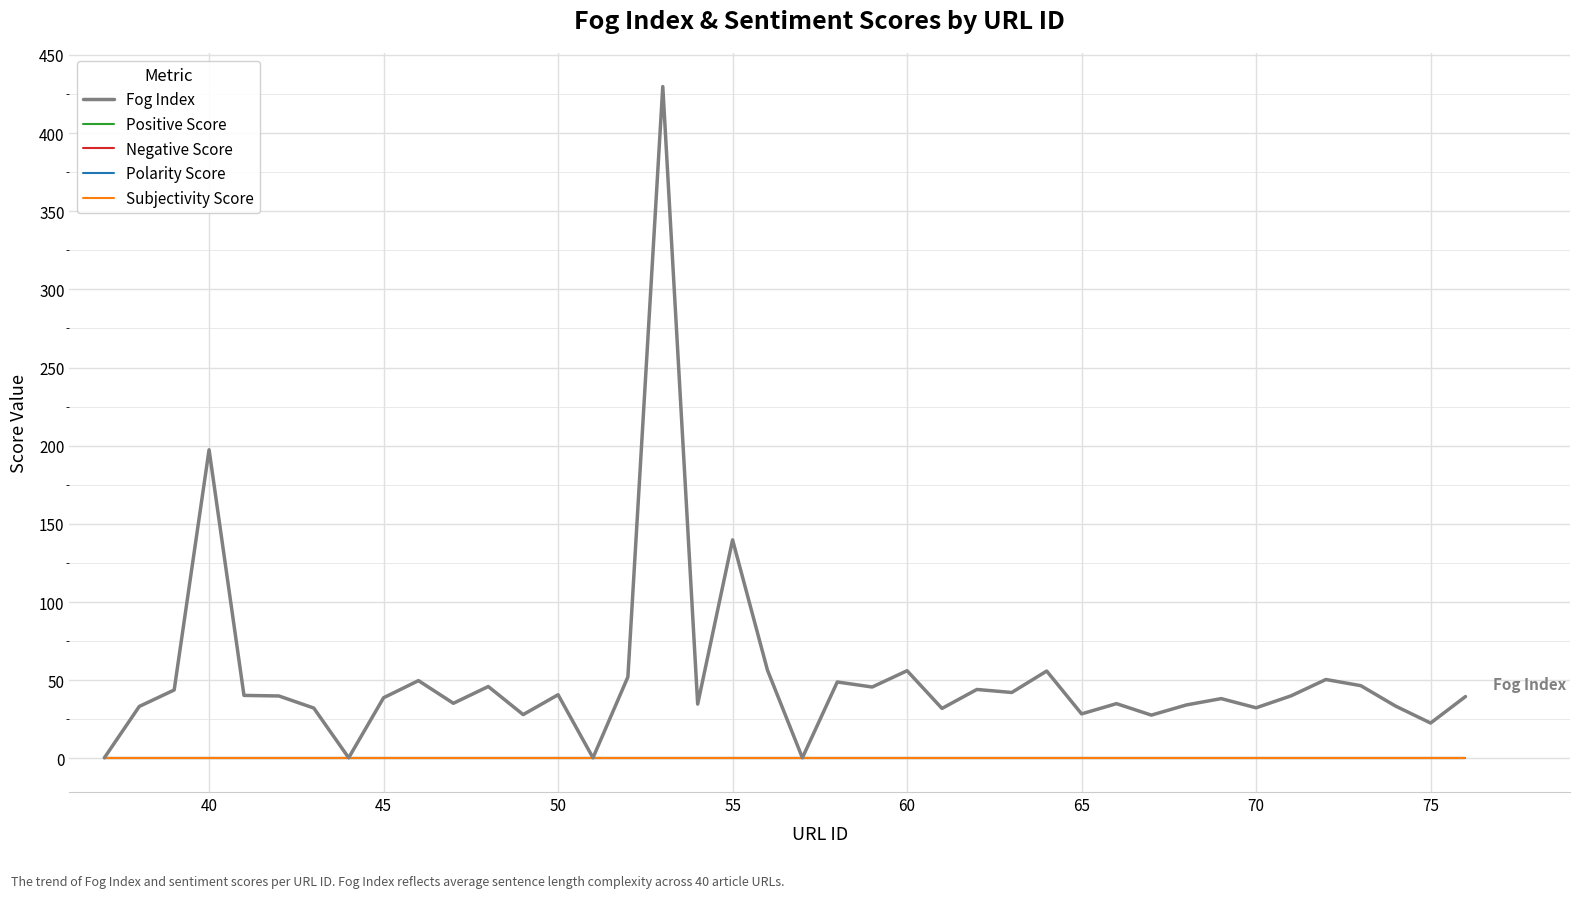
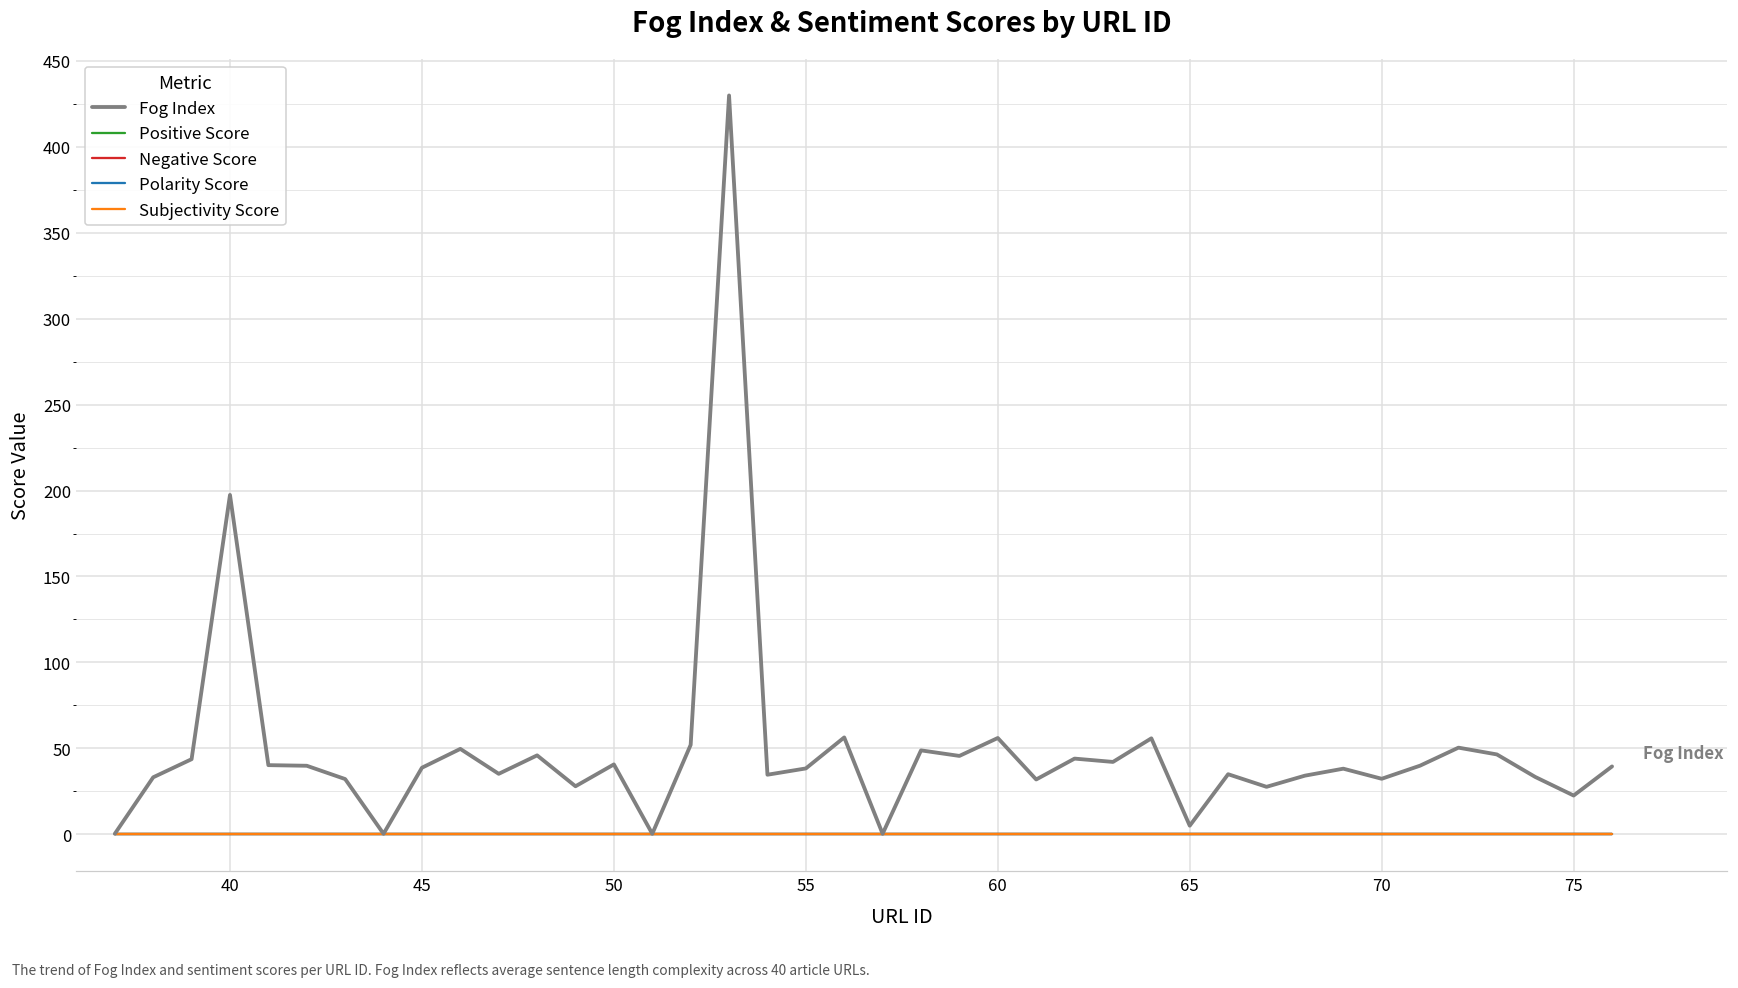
Fog Index, 55: 140 -> 38
Fog Index, 65: 29 -> 5
